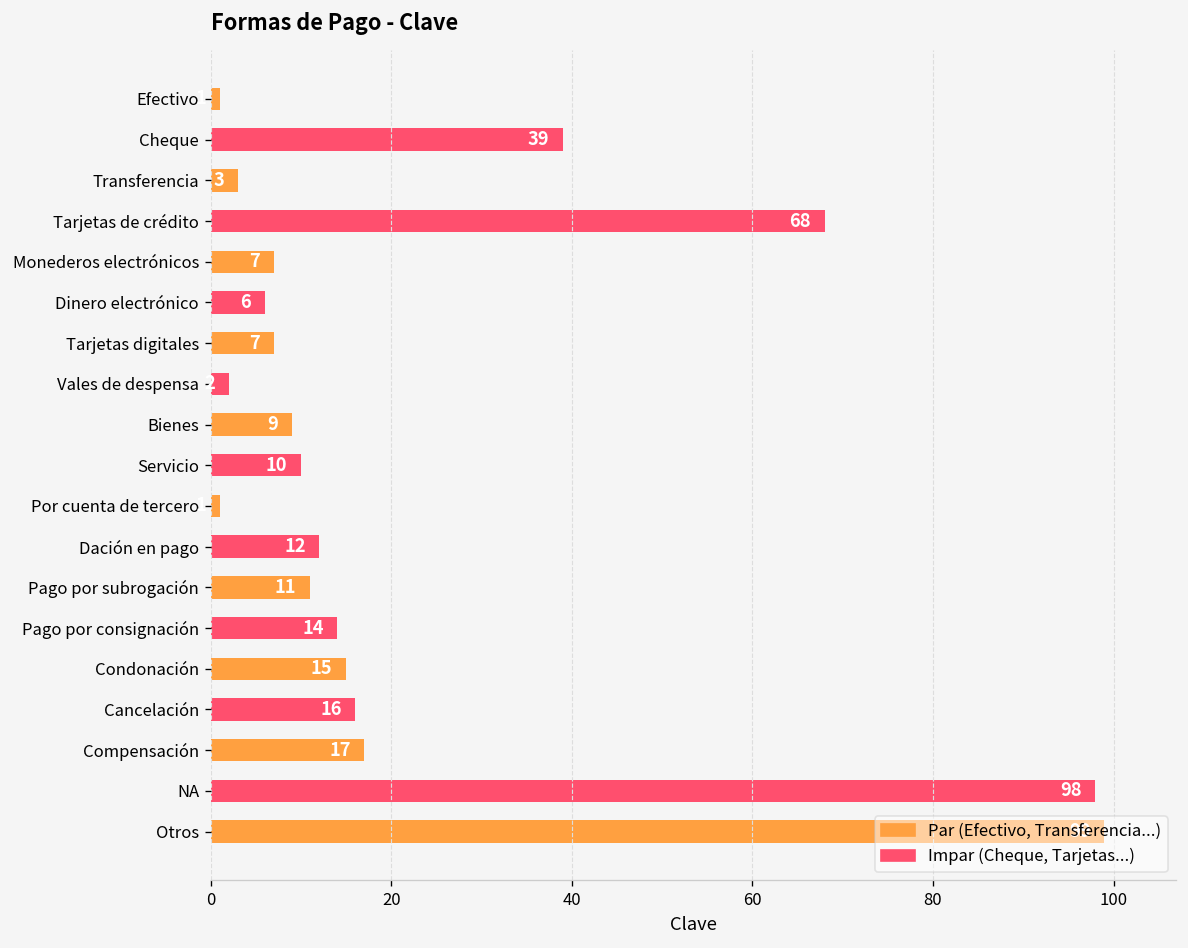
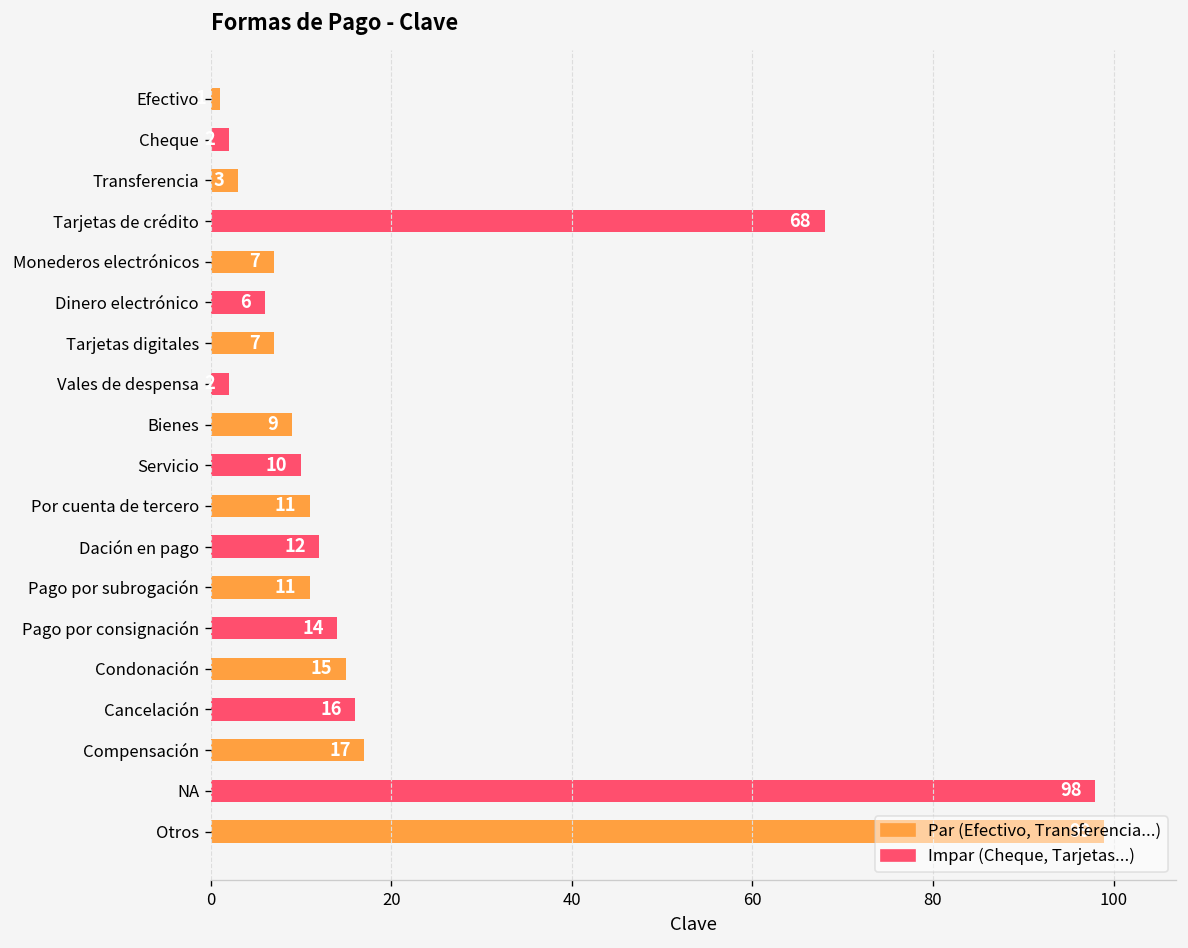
Cheque: 39 -> 2
Por cuenta de tercero: 1 -> 11
